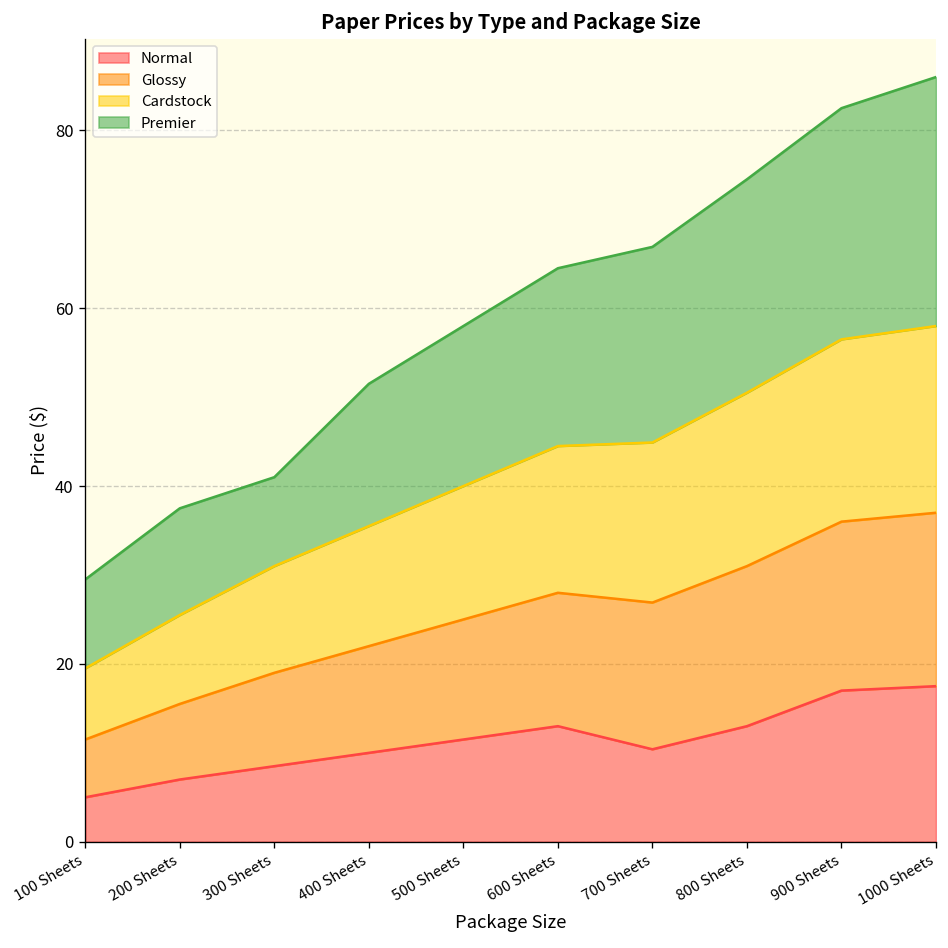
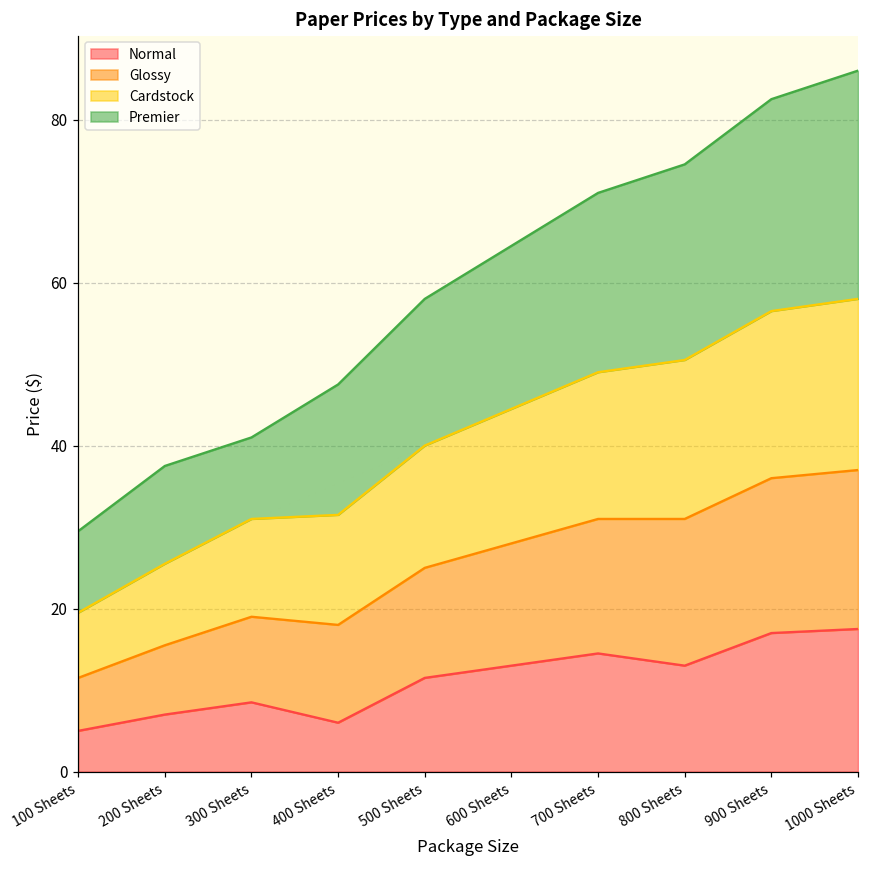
Normal, 400 Sheets: 10 -> 6
Normal, 700 Sheets: 10 -> 15
